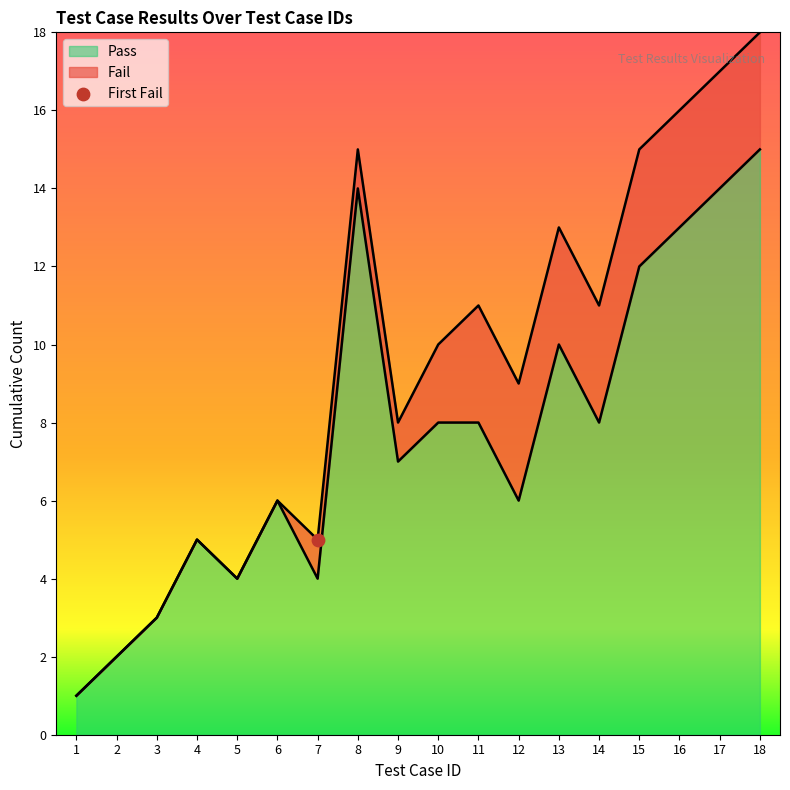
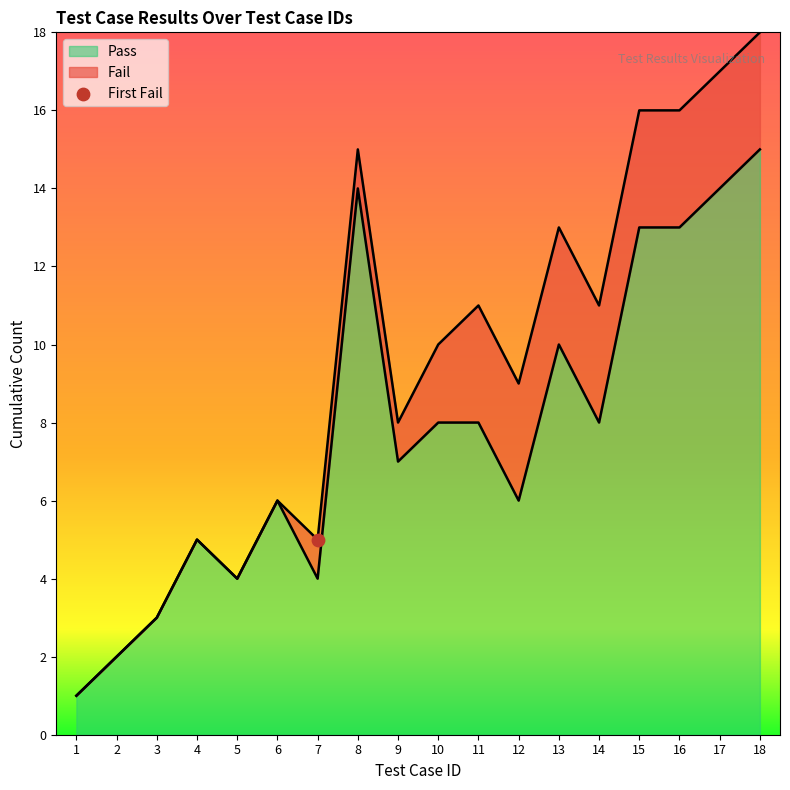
Pass, 15: 12 -> 13
